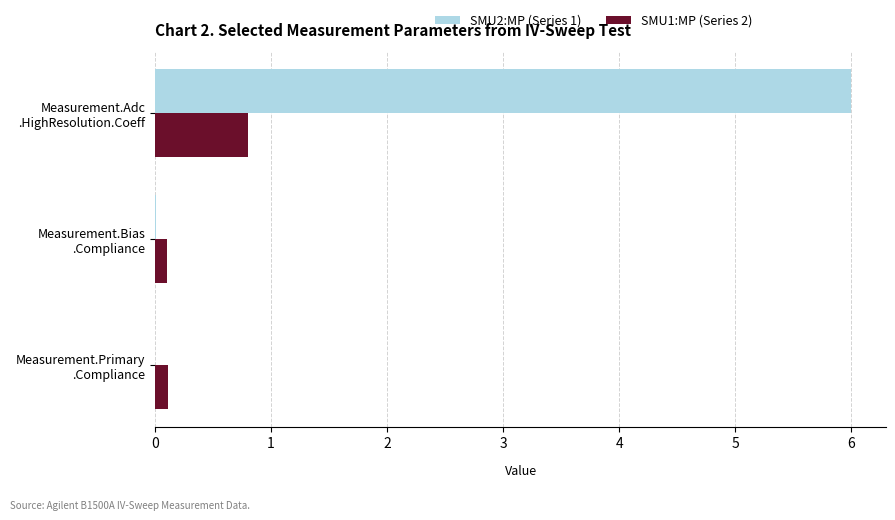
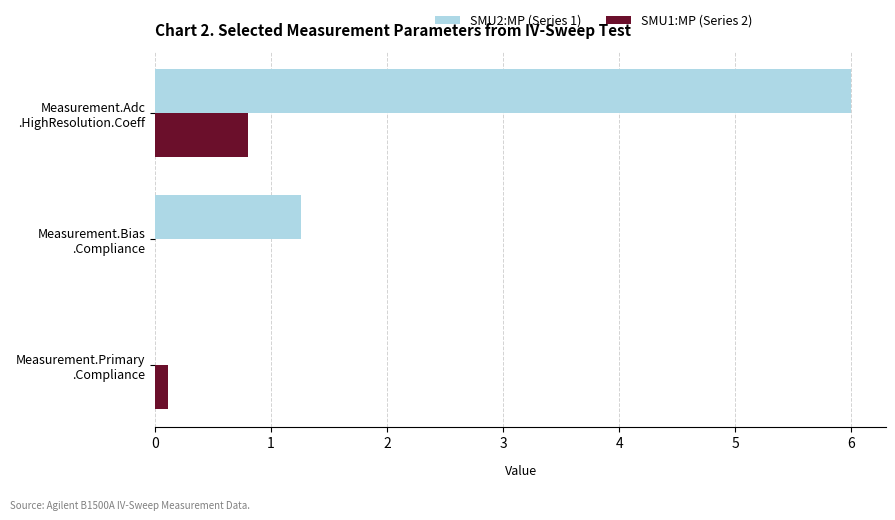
SMU2:MP (Series 1), Measurement.Bias .Compliance: 0.01 -> 1.26
SMU1:MP (Series 2), Measurement.Bias .Compliance: 0.10 -> 0.00
